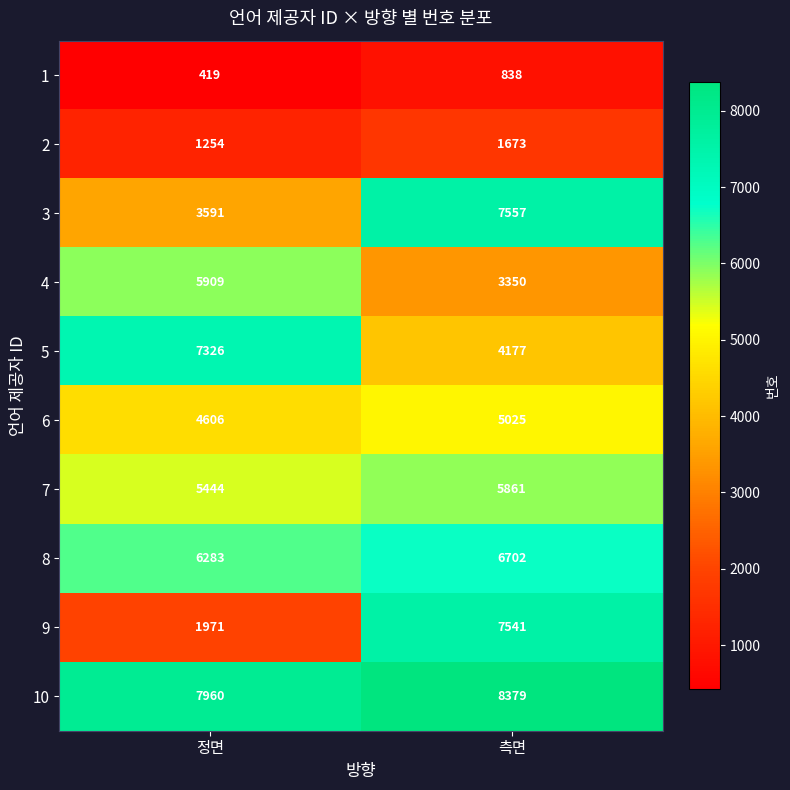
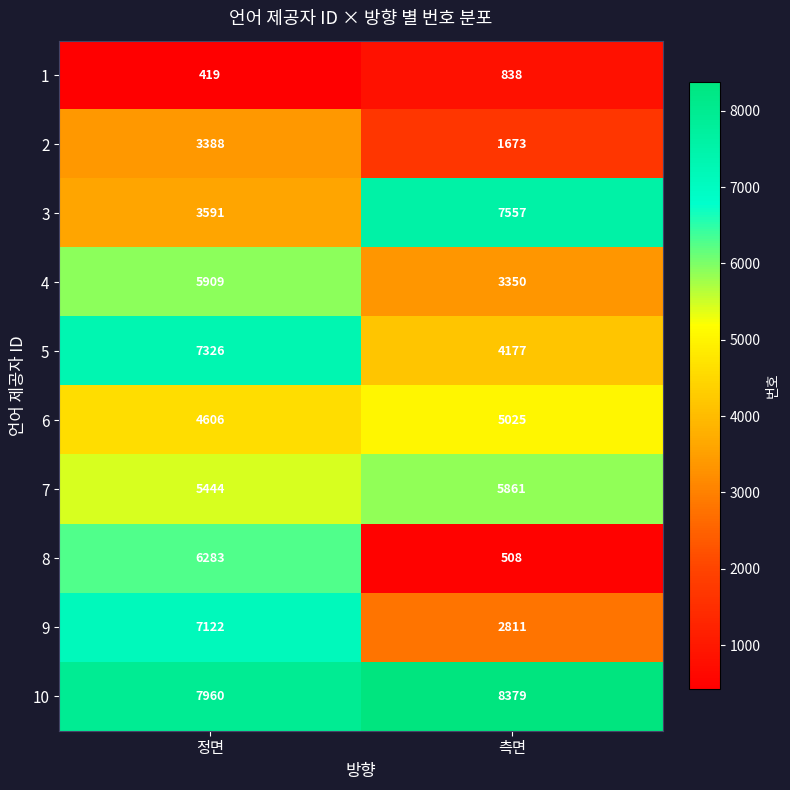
2, 정면: 1254 -> 3388
8, 측면: 6702 -> 508
9, 정면: 1971 -> 7122
9, 측면: 7541 -> 2811
